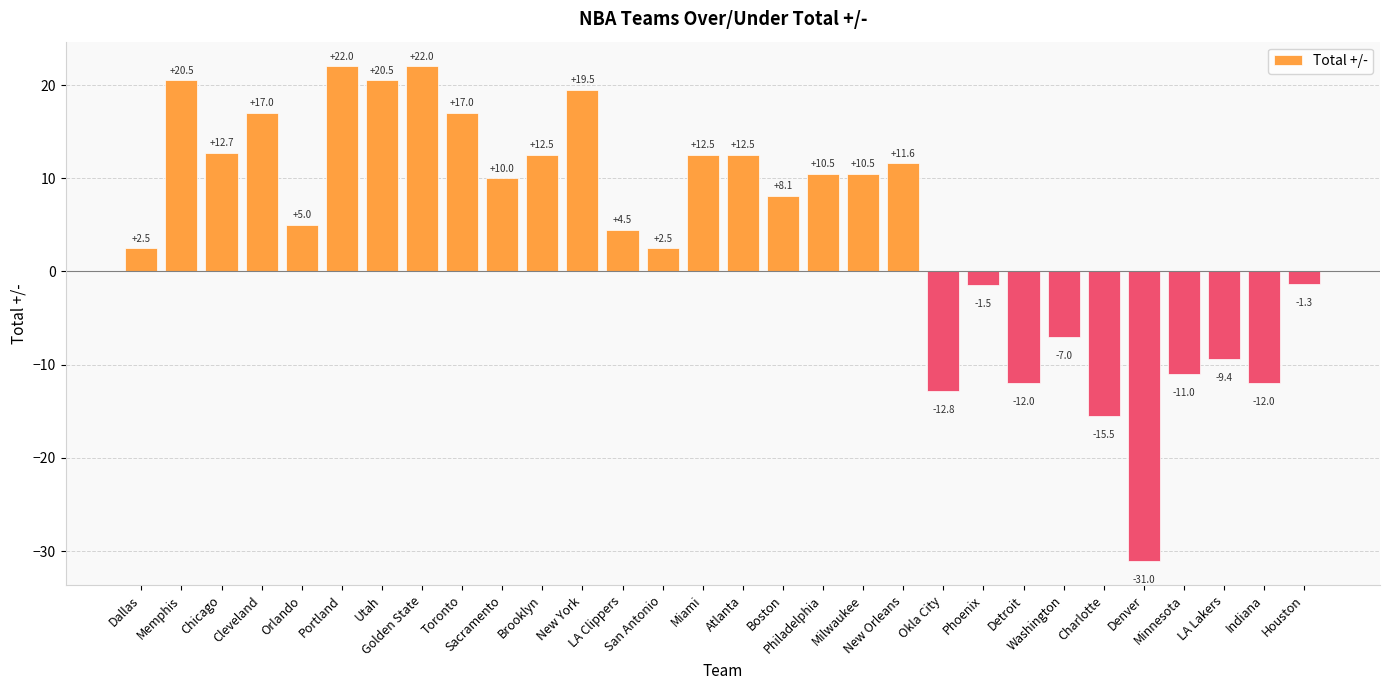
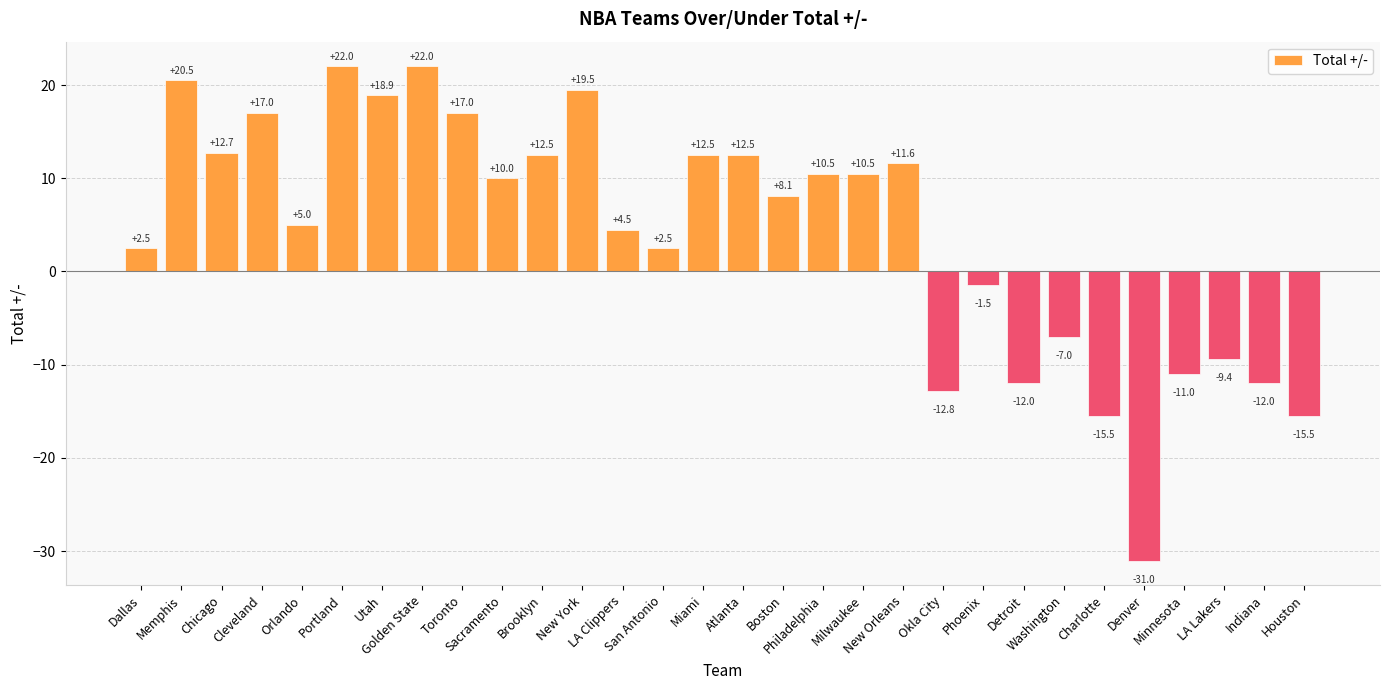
Utah: +20.5 -> +18.9
Houston: -1.3 -> -15.5
